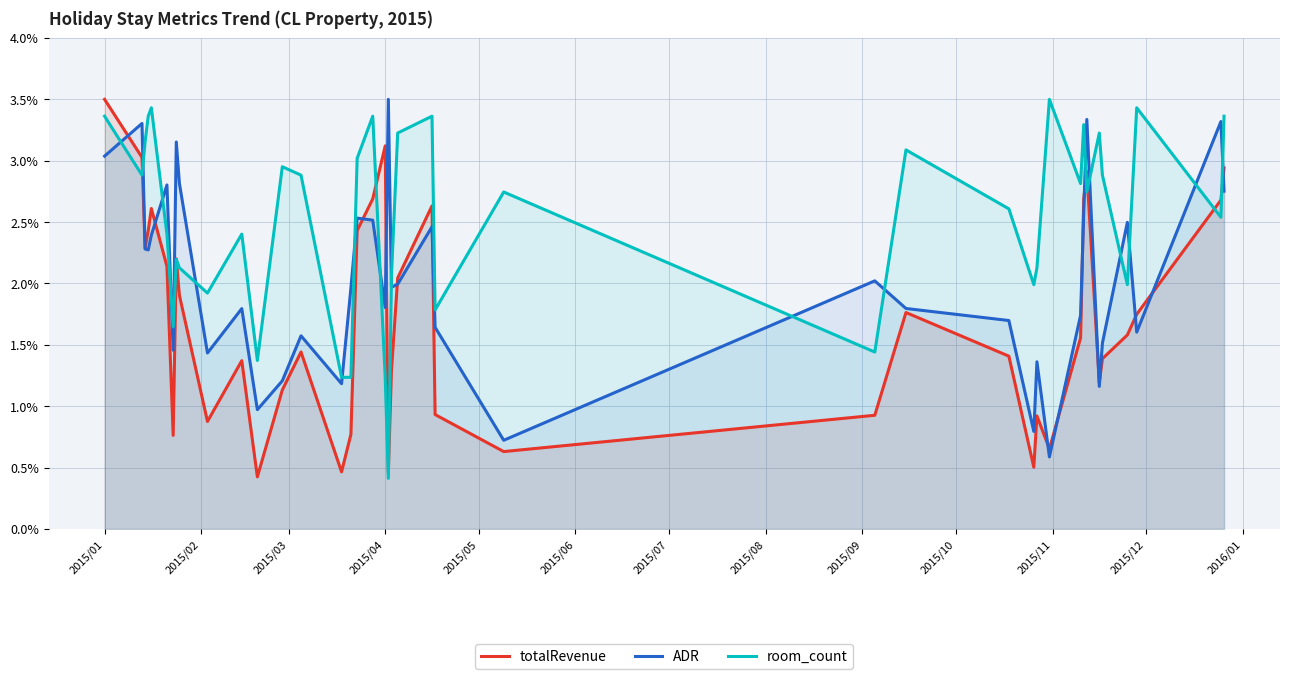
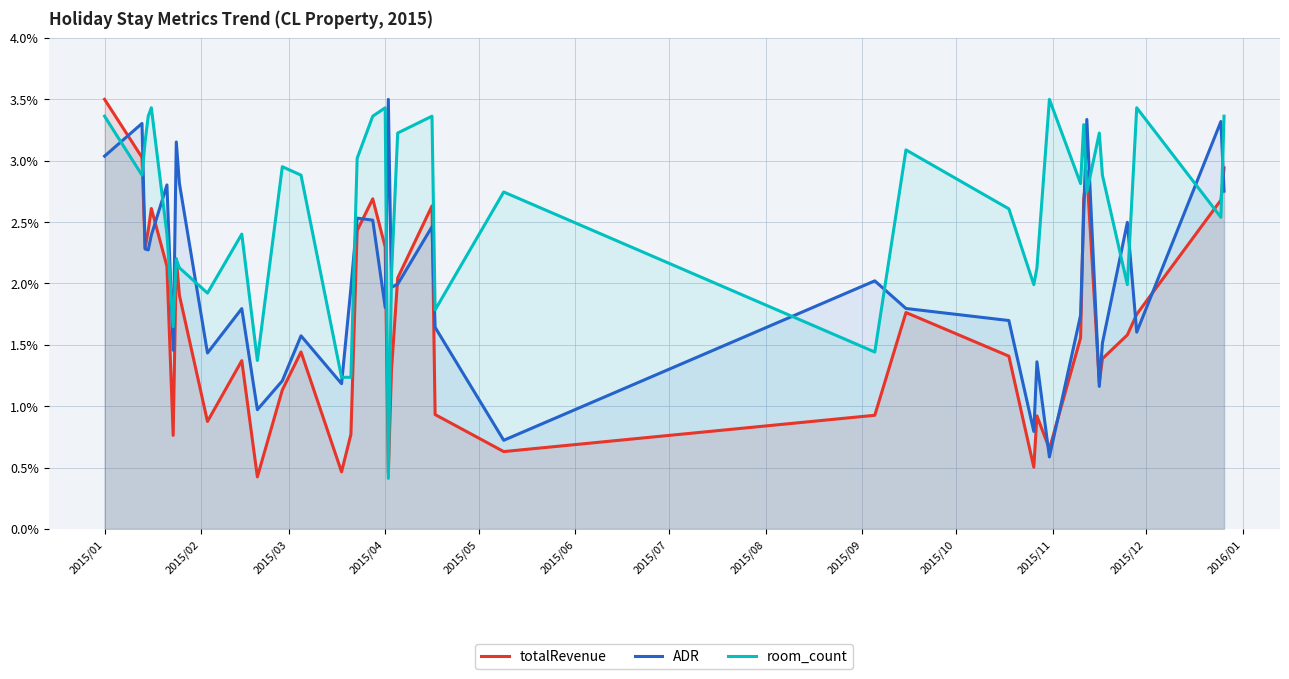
totalRevenue, 2015/04: 3.12% -> 2.30%
room_count, 2015/04: 1.24% -> 3.43%
